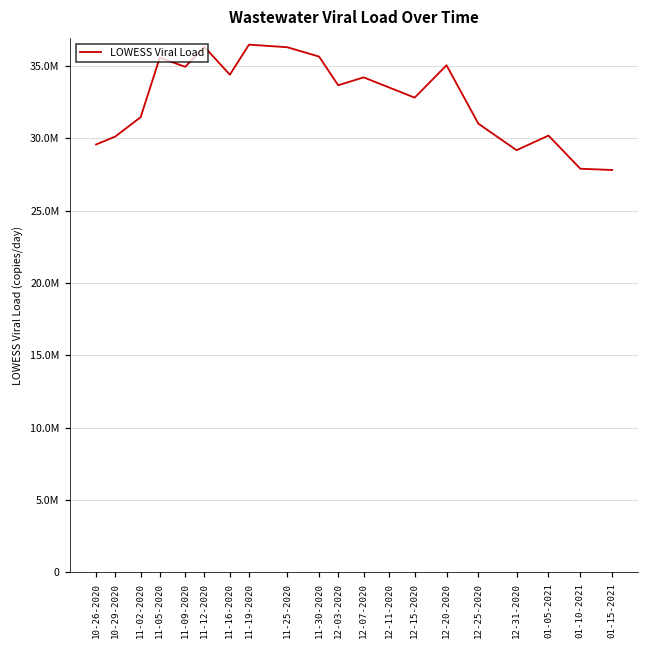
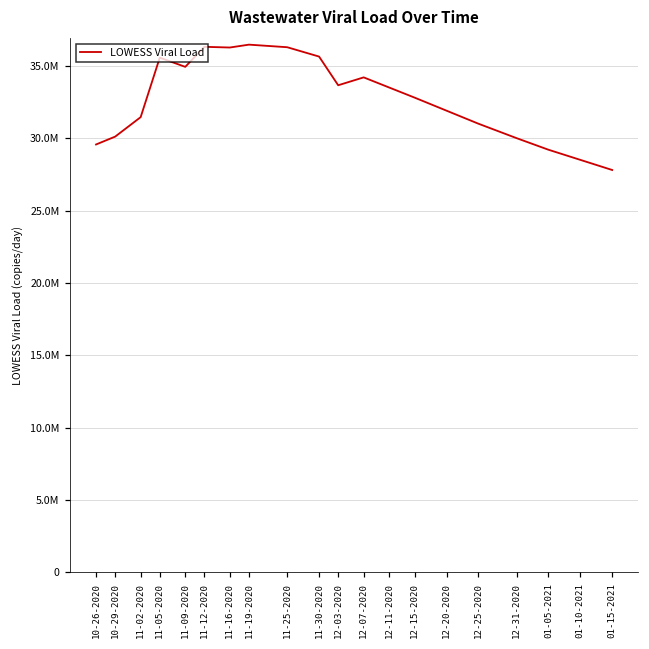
11-16-2020: 34400000 -> 36300000
12-20-2020: 35000000 -> 31900000
12-31-2020: 29200000 -> 30000000
01-05-2021: 30200000 -> 29200000
01-10-2021: 27900000 -> 28500000
